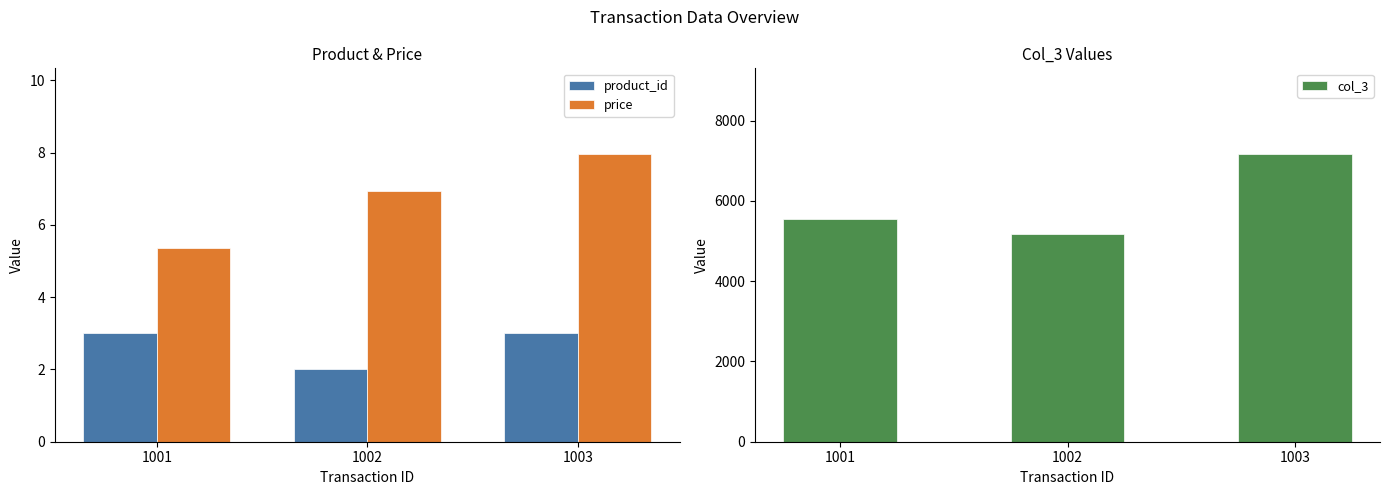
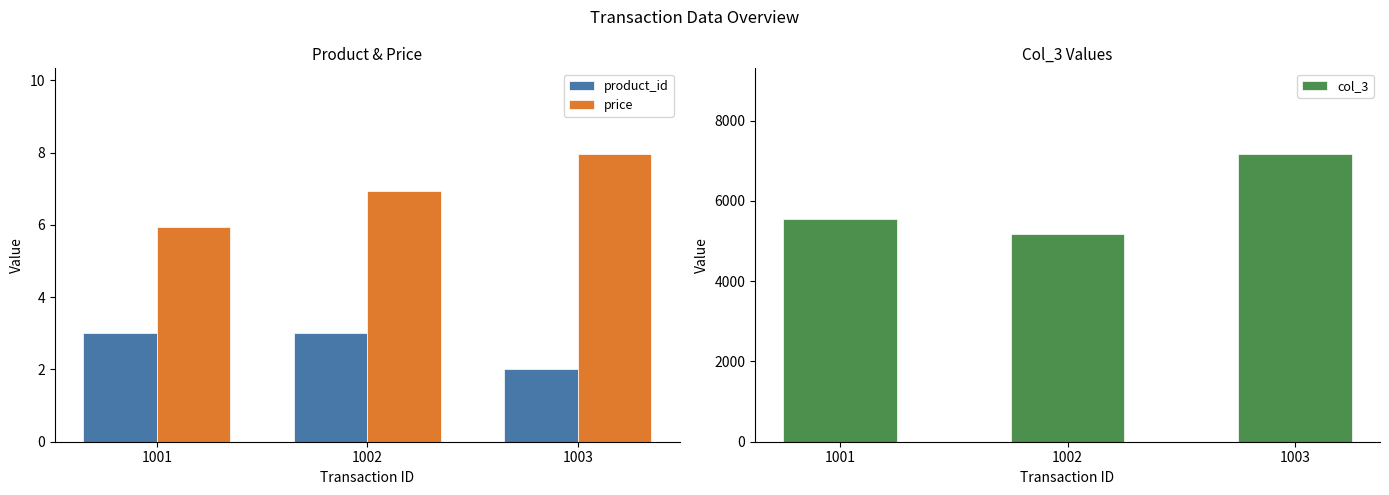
Product & Price, price, 1001: 5.4 -> 6.0
Product & Price, product_id, 1002: 2 -> 3
Product & Price, product_id, 1003: 3 -> 2
